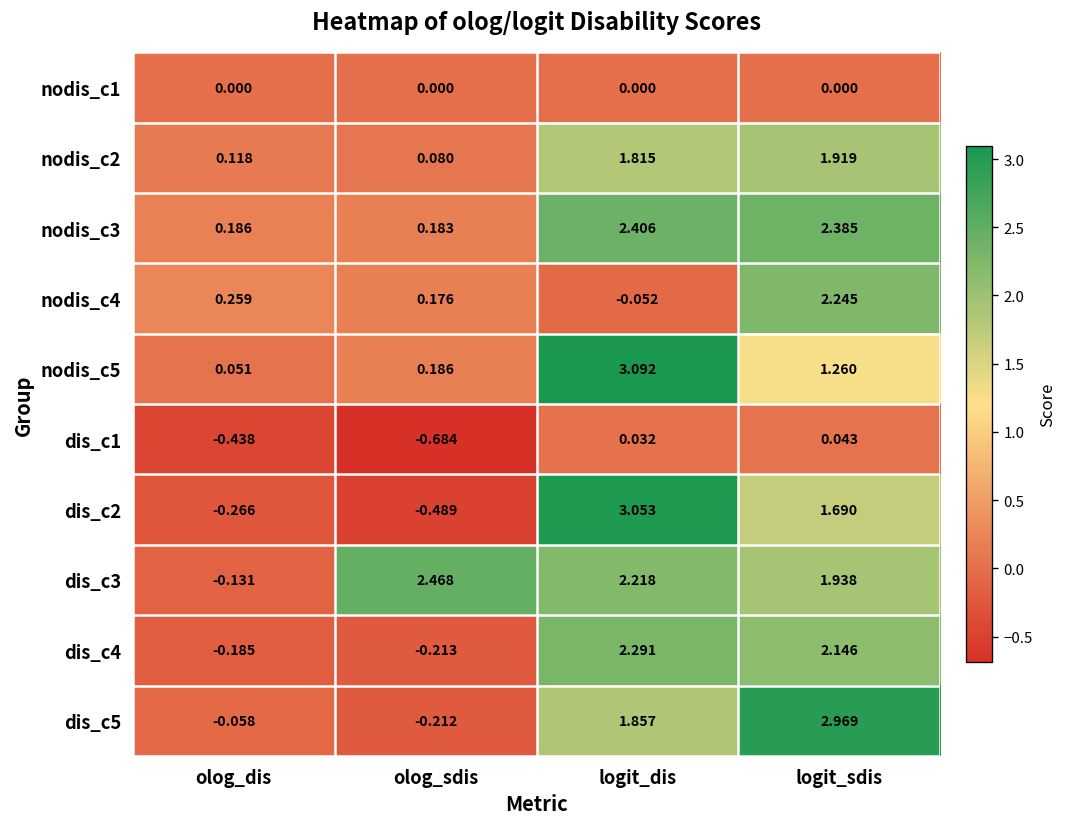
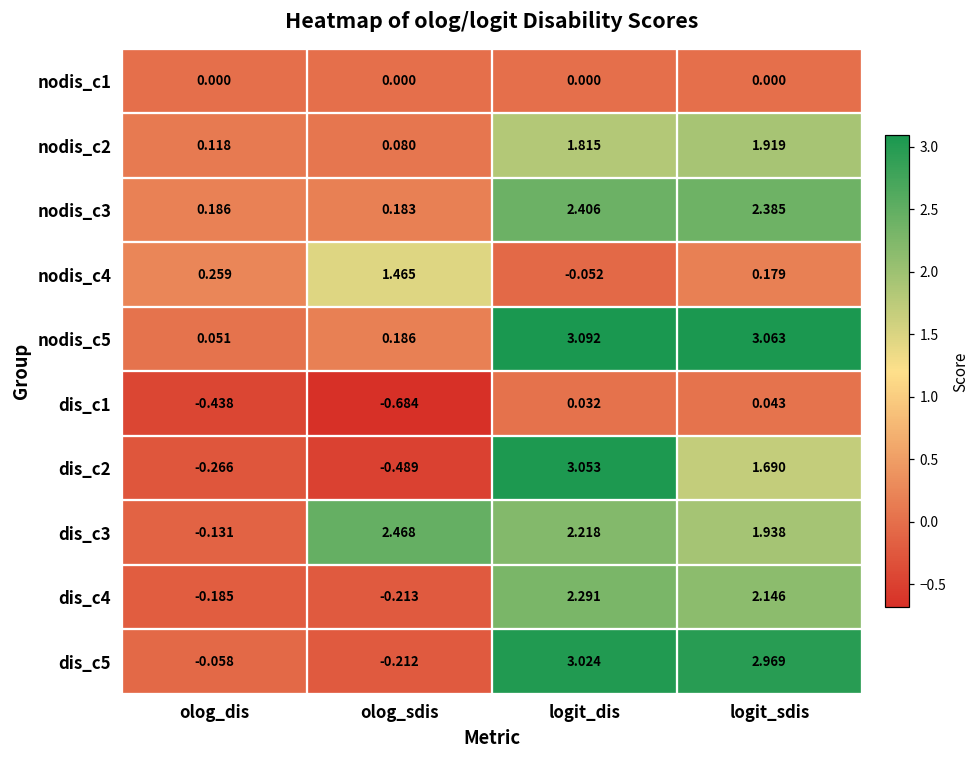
nodis_c4, olog_sdis: 0.176 -> 1.465
nodis_c4, logit_sdis: 2.245 -> 0.179
nodis_c5, logit_sdis: 1.260 -> 3.063
dis_c5, logit_dis: 1.857 -> 3.024
